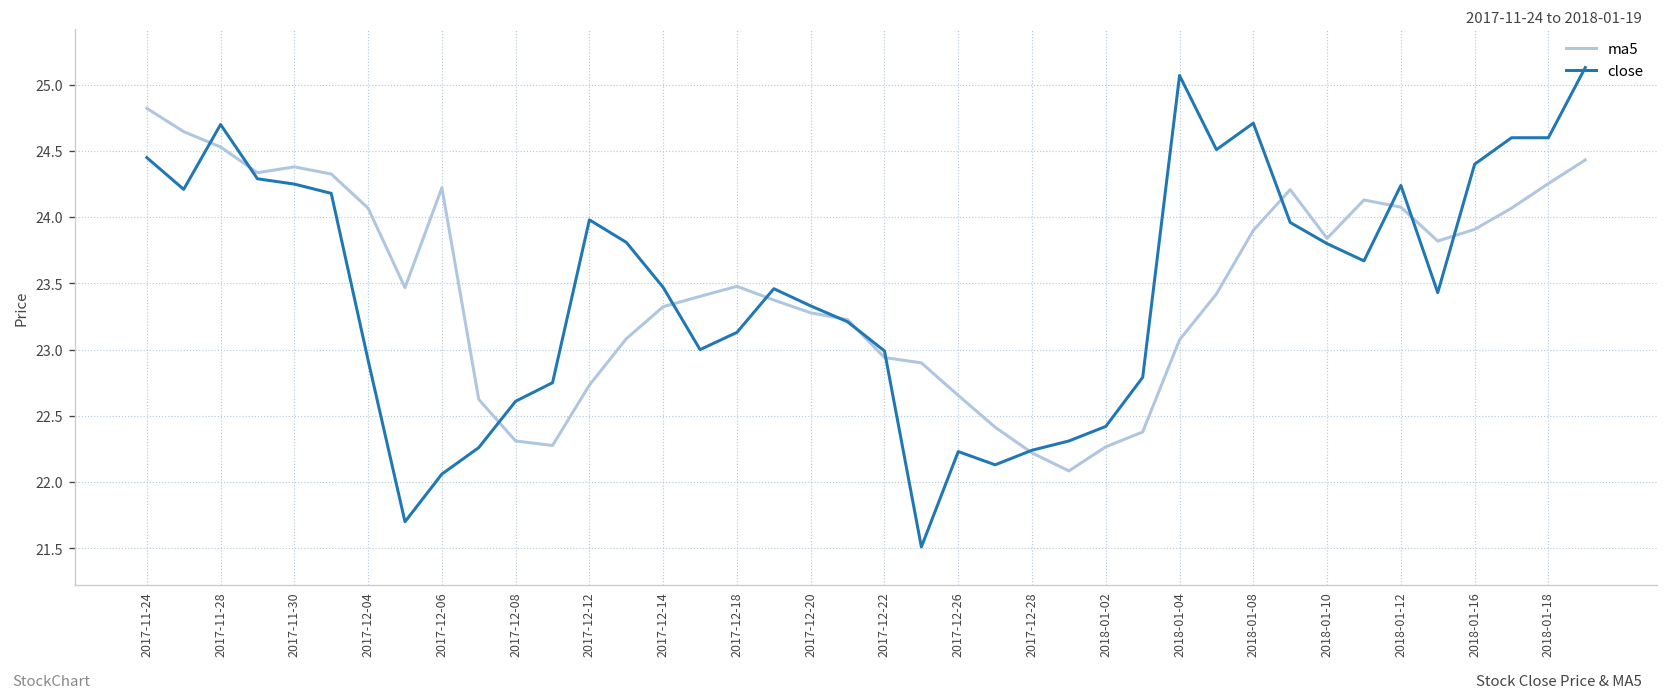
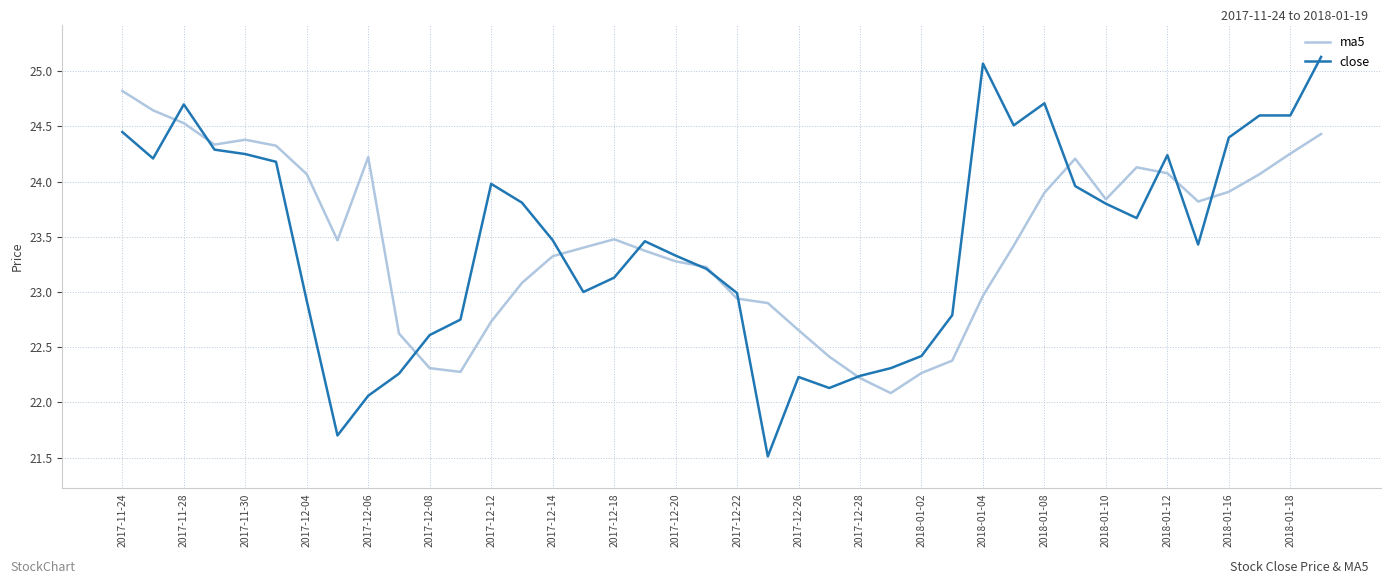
ma5, 2018-01-04: 23.07 -> 22.97
